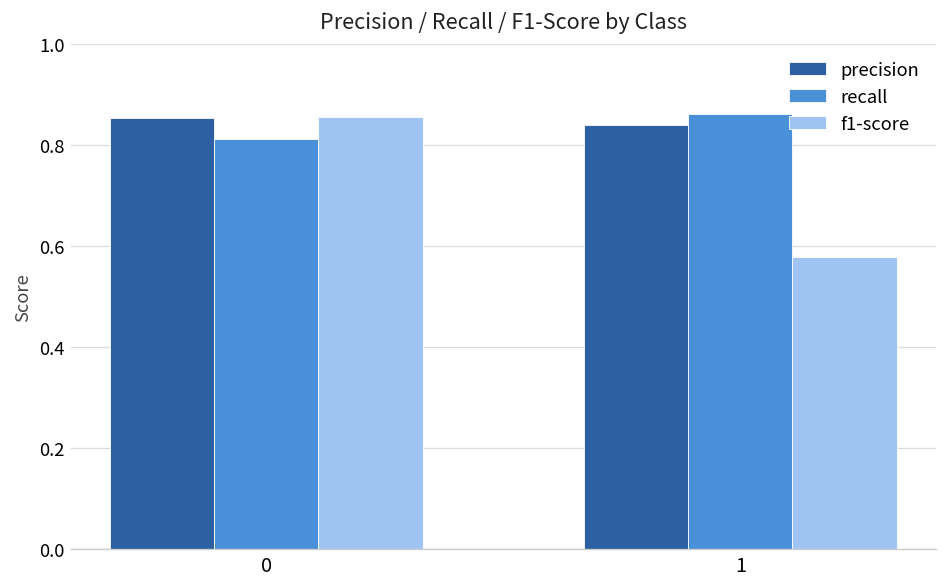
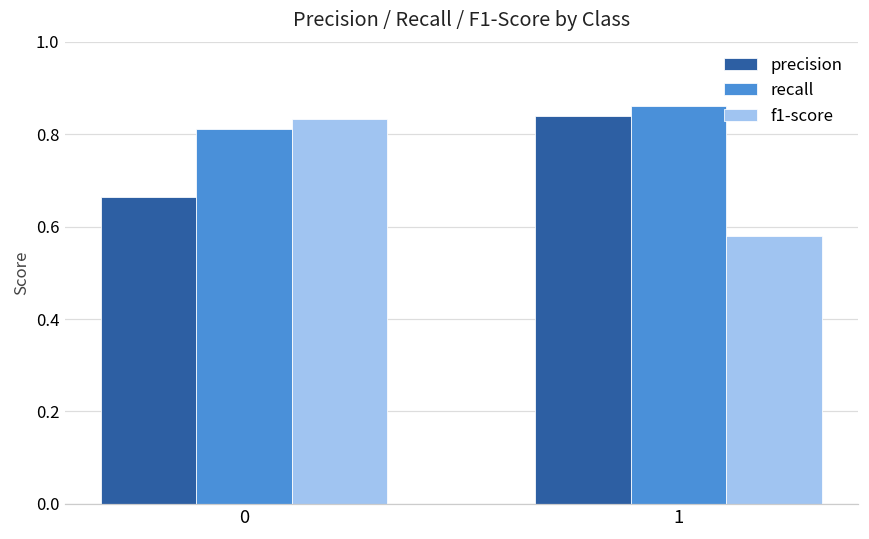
precision, 0: 0.85 -> 0.66
f1-score, 0: 0.86 -> 0.83
